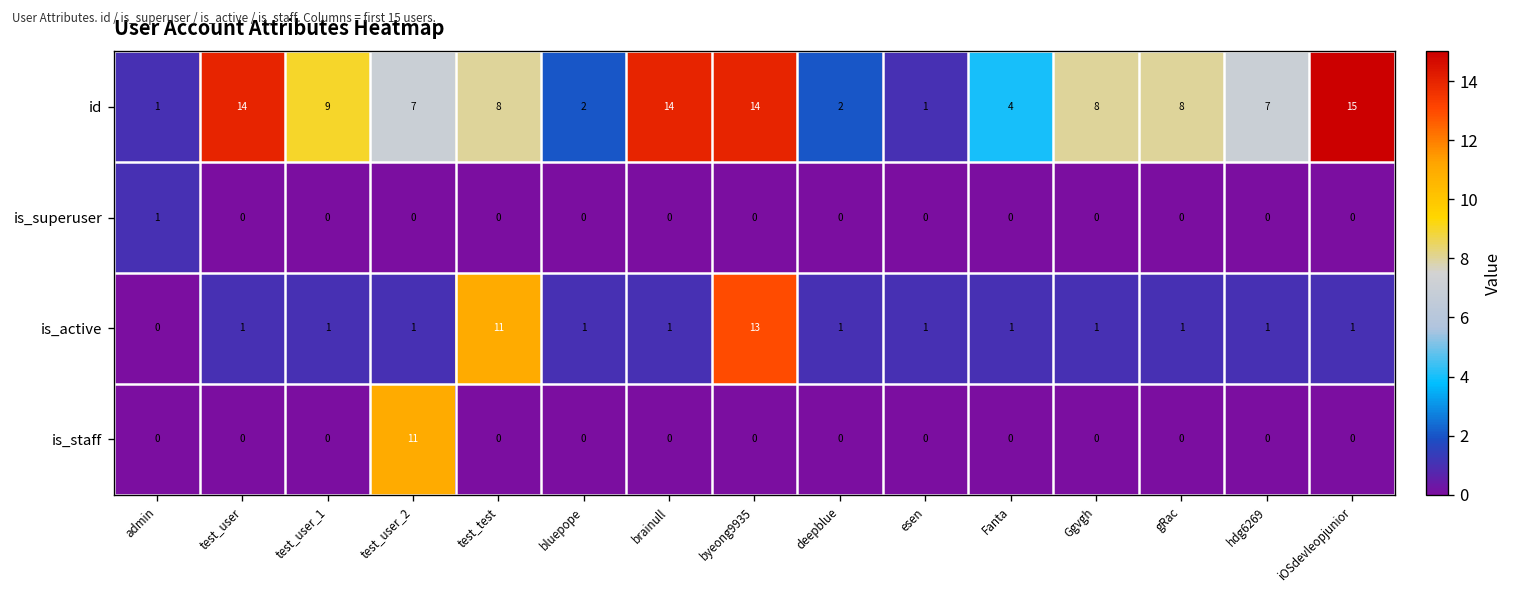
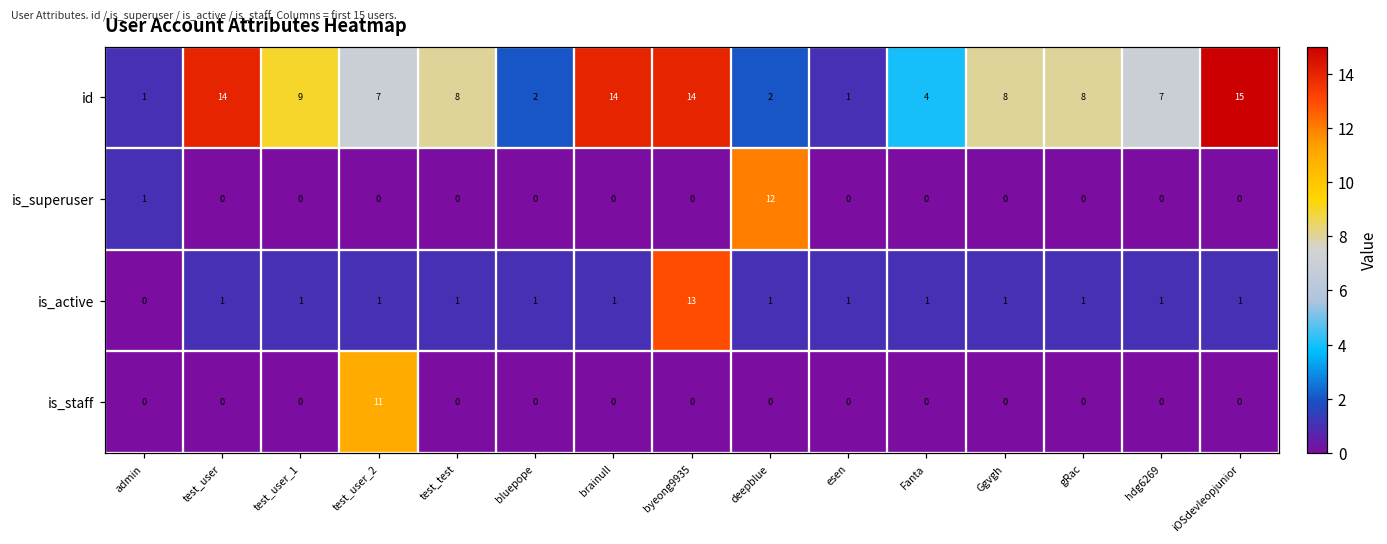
is_superuser, deepblue: 0 -> 12
is_active, test_test: 11 -> 1
